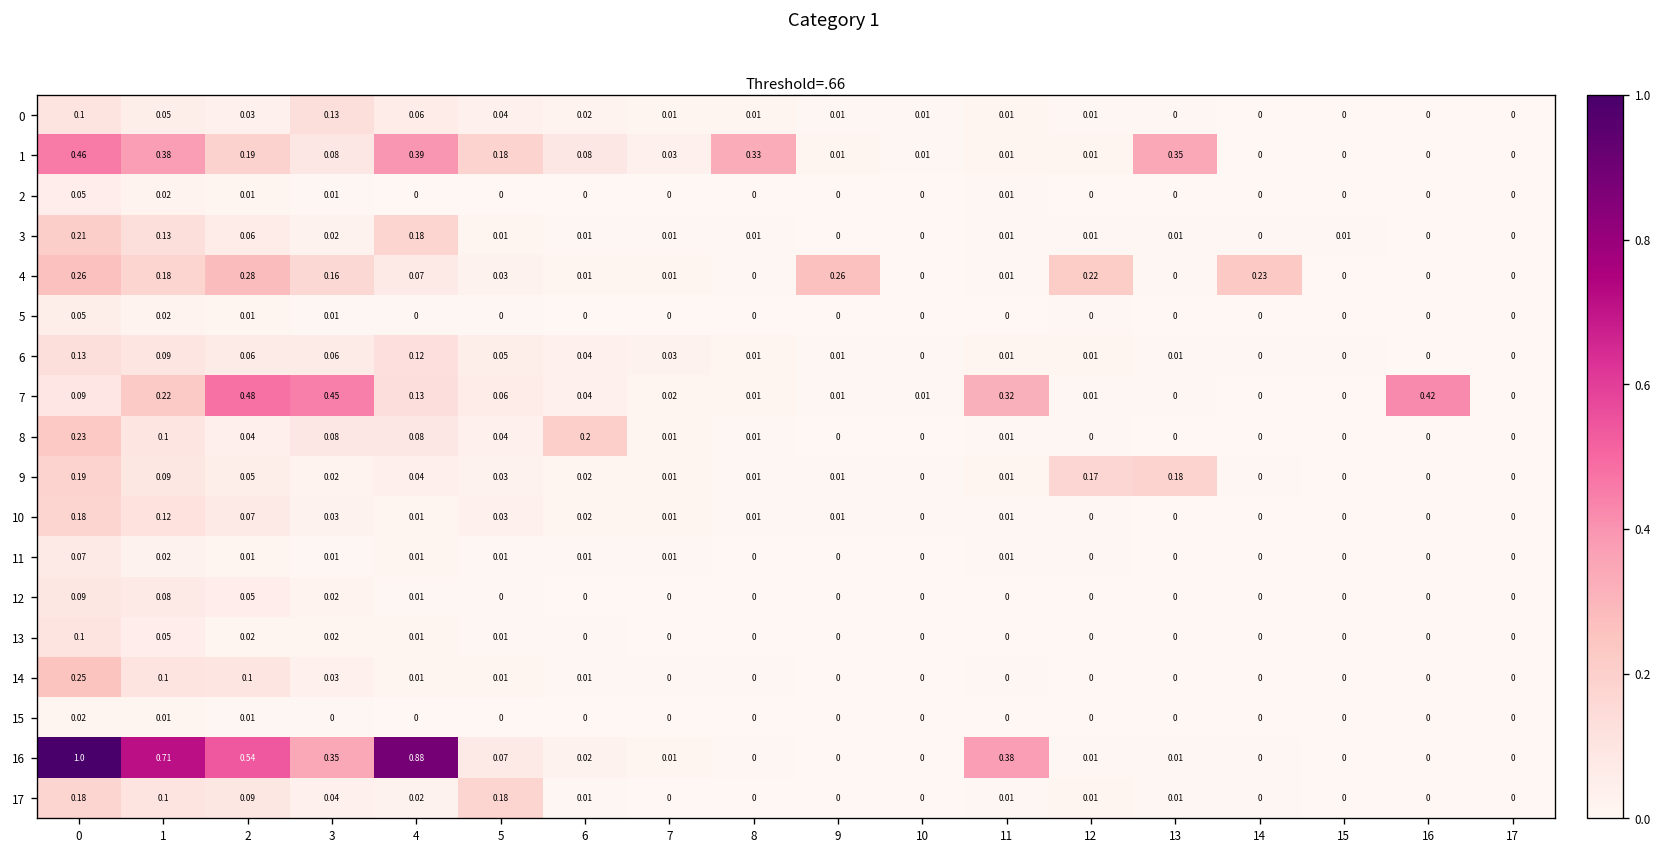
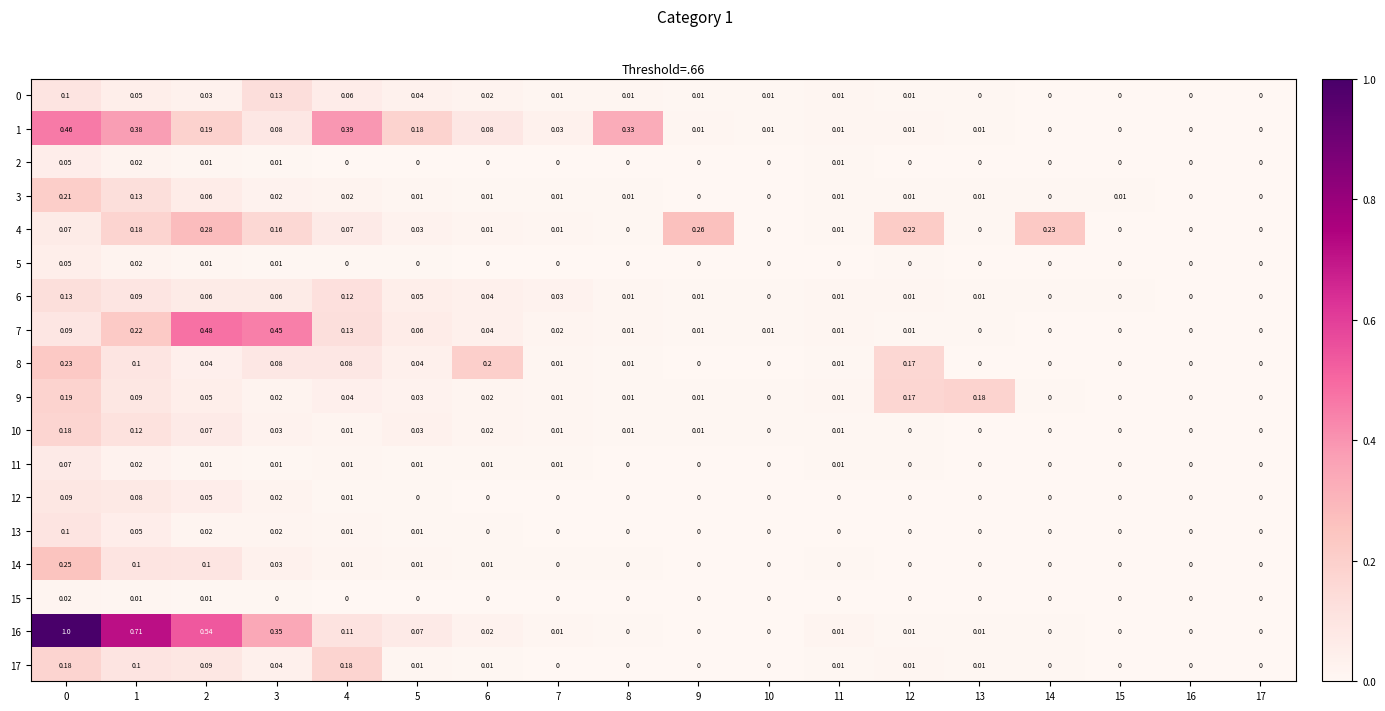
1, 13: 0.35 -> 0.01
3, 4: 0.18 -> 0.02
4, 0: 0.26 -> 0.07
7, 11: 0.32 -> 0.01
7, 16: 0.42 -> 0
8, 12: 0 -> 0.17
16, 4: 0.88 -> 0.11
16, 11: 0.38 -> 0.01
17, 4: 0.02 -> 0.18
17, 5: 0.18 -> 0.01
